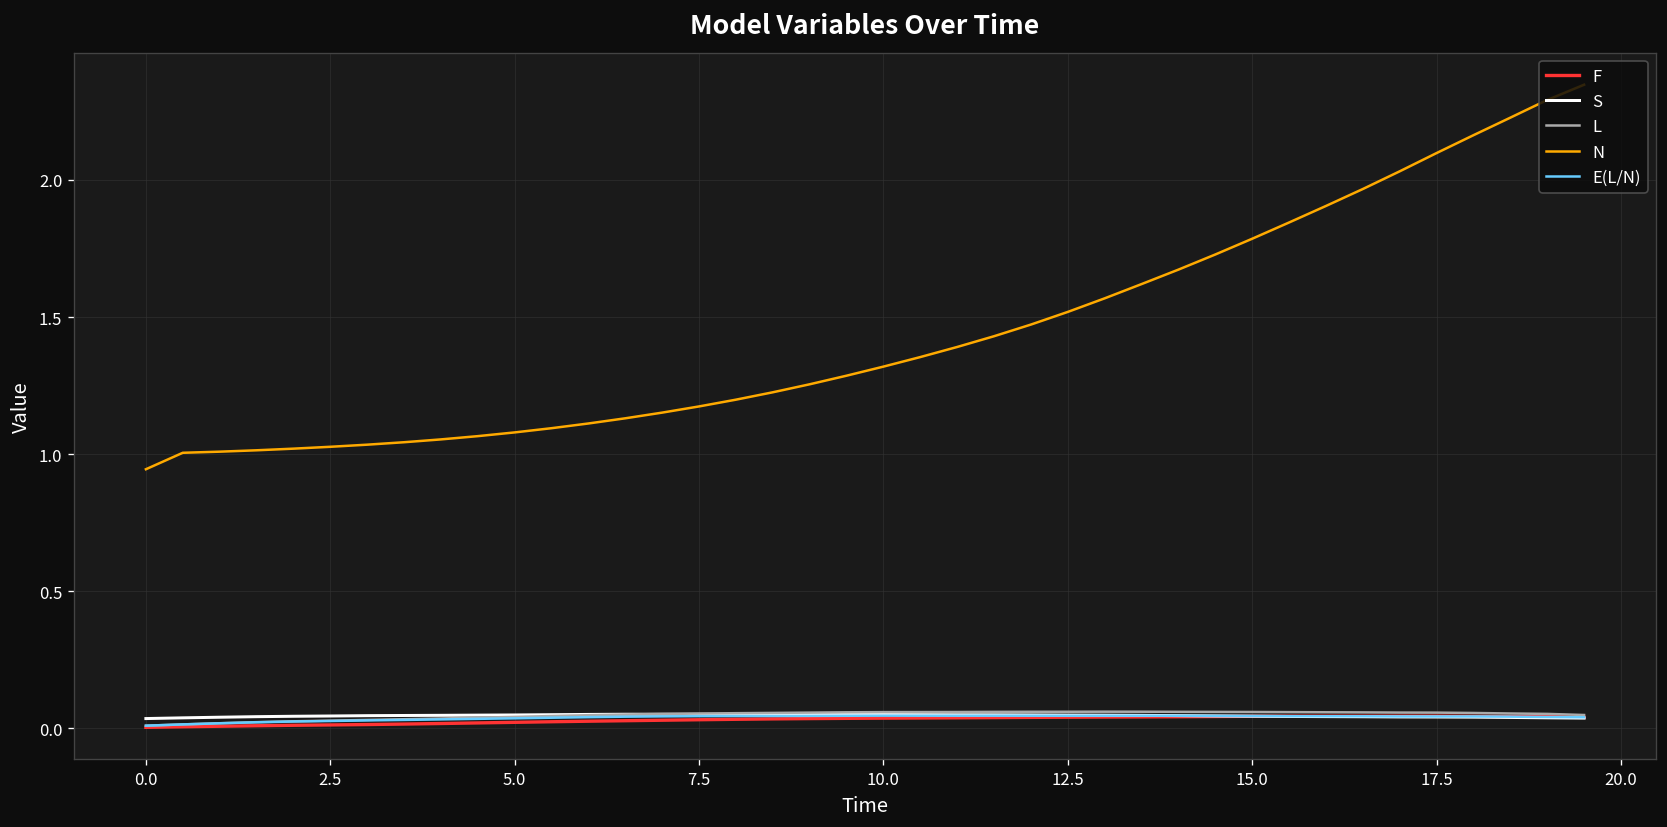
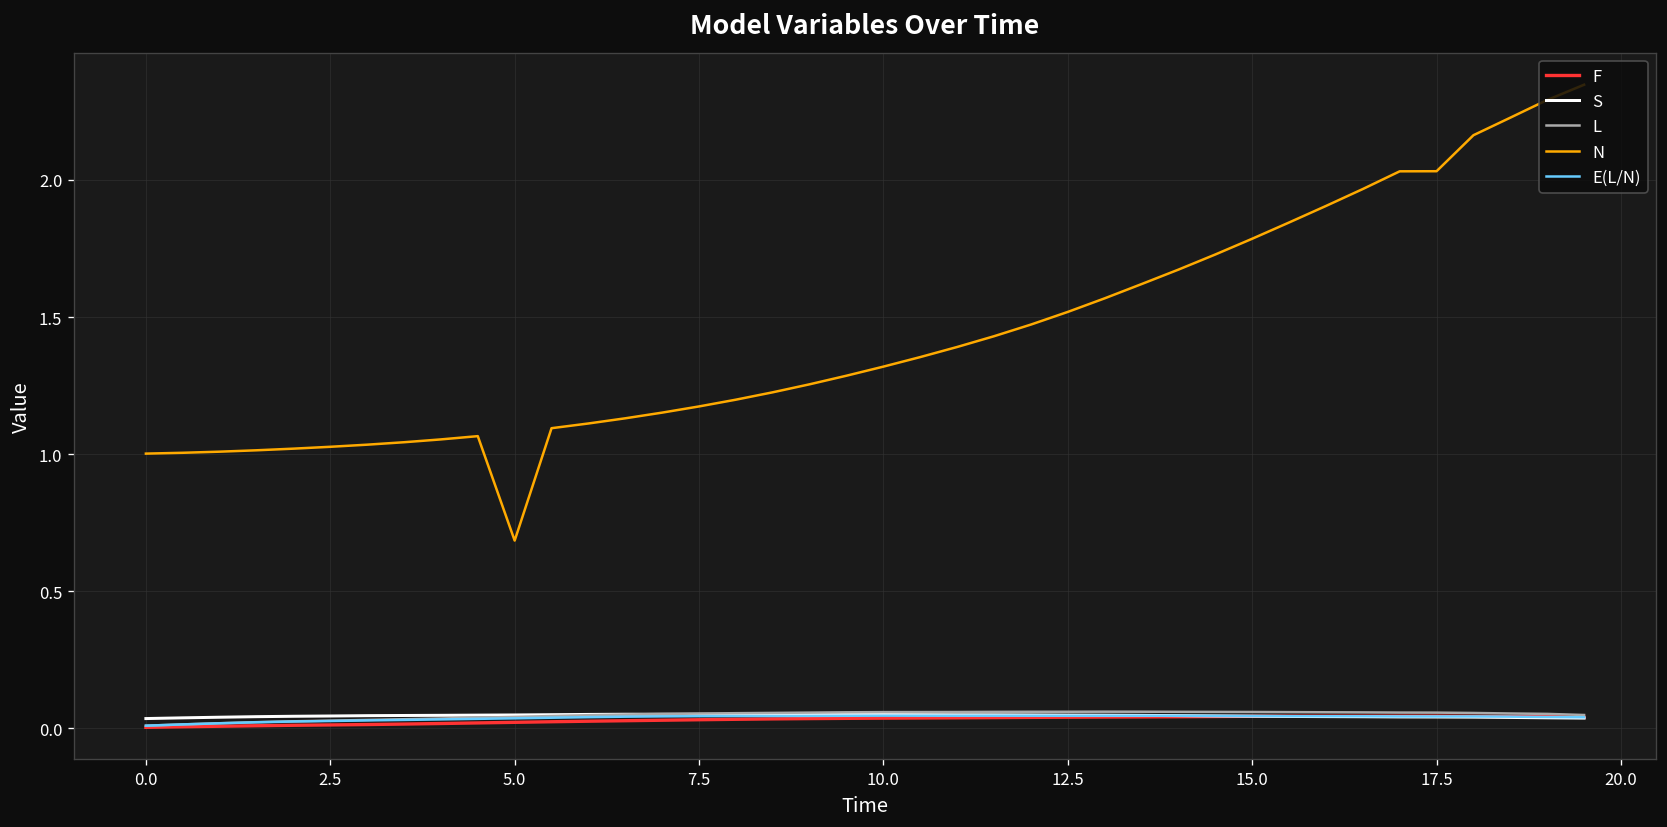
N, 0.0: 0.95 -> 1.00
N, 5.0: 1.08 -> 0.68
N, 17.5: 2.10 -> 2.03
